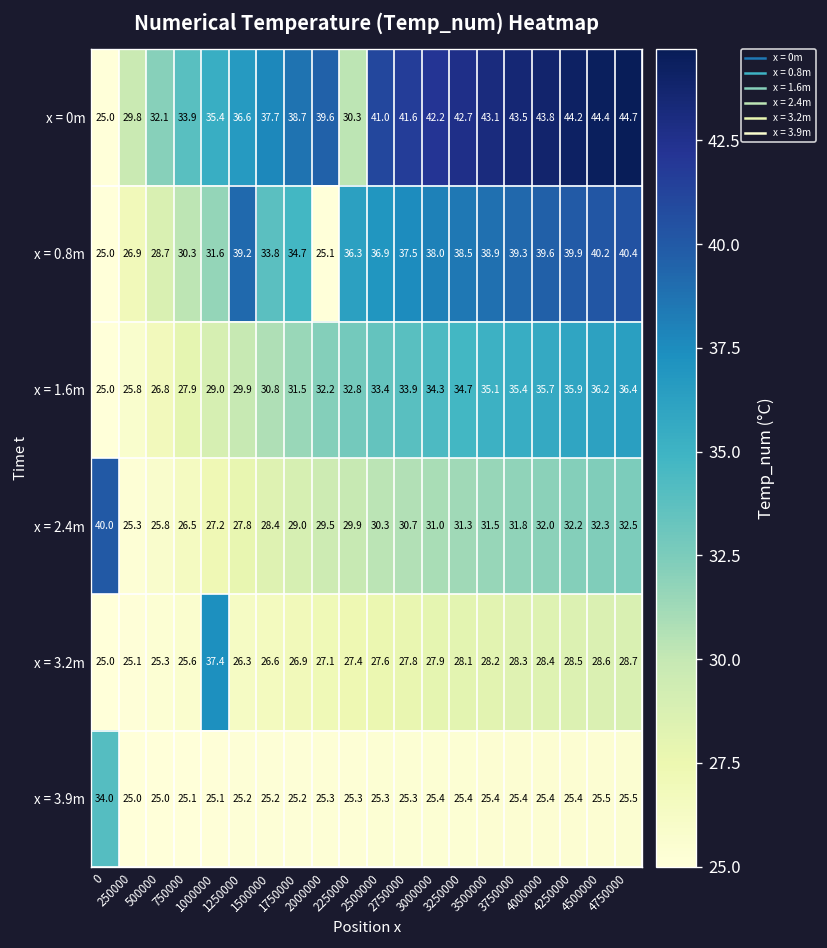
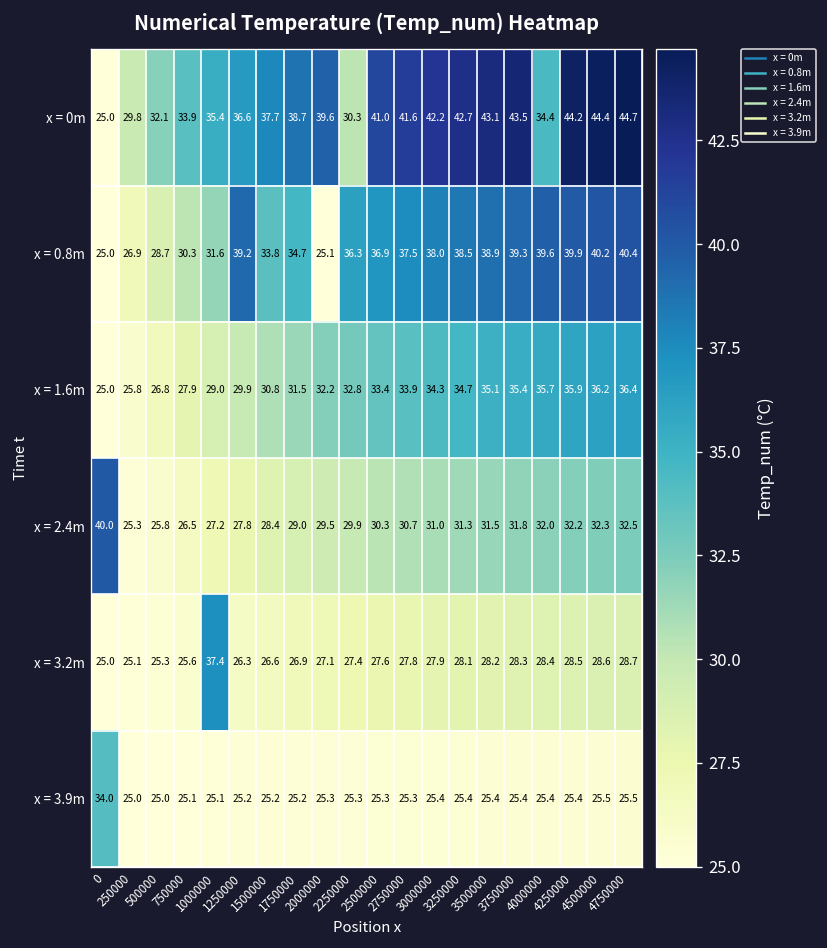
x = 0m, 4000000: 43.8 -> 34.4
